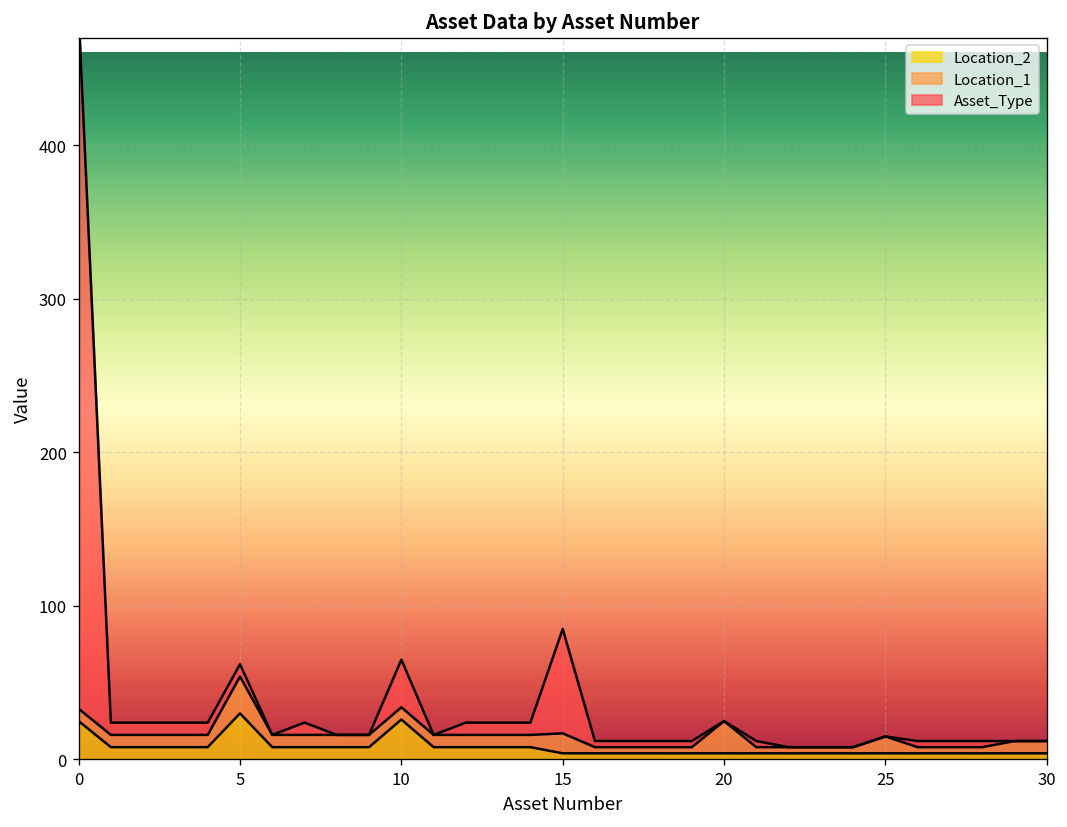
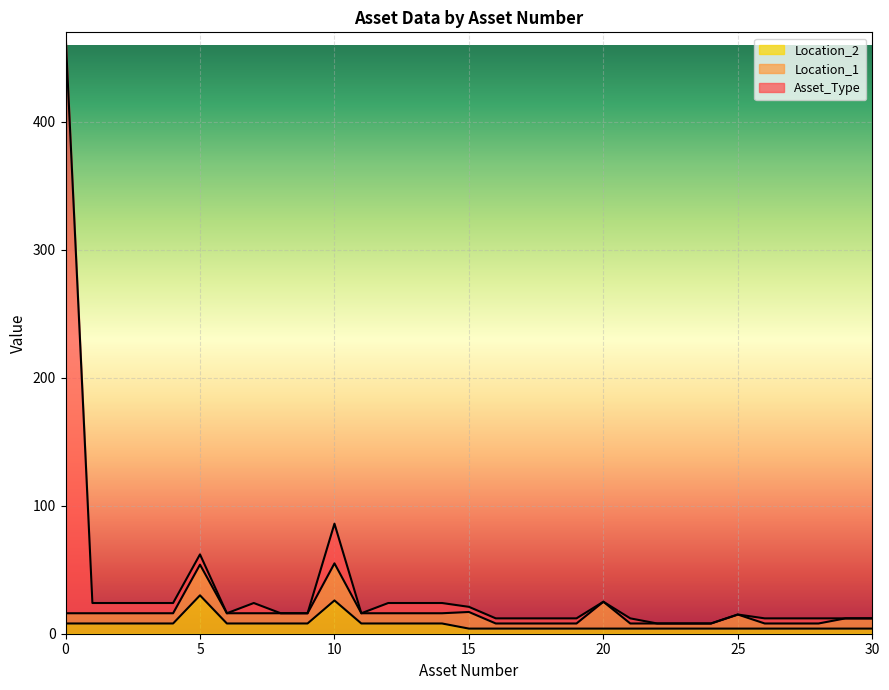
Location_2, 0: 25 -> 8
Location_1, 10: 8 -> 29
Asset_Type, 15: 68 -> 4
